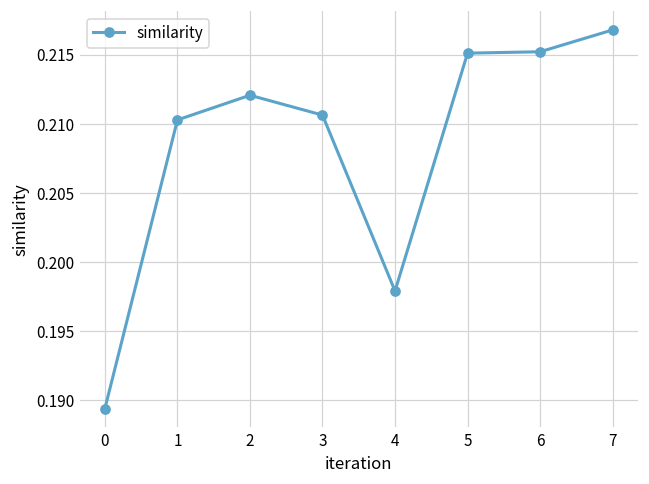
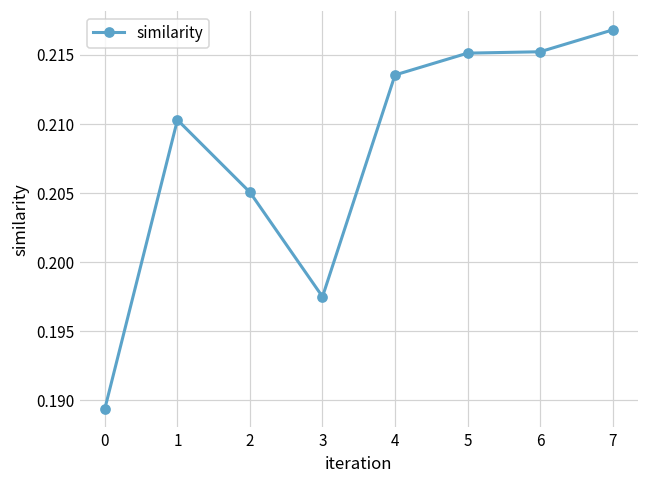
2: 0.2121 -> 0.2051
3: 0.2106 -> 0.1975
4: 0.1979 -> 0.2136
